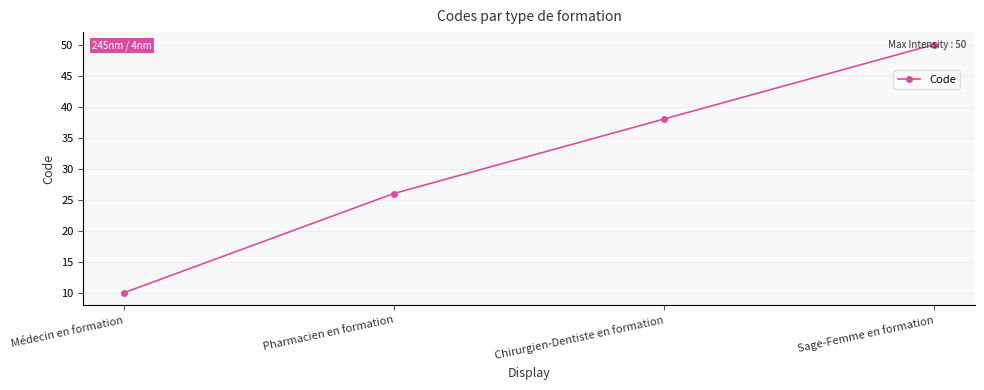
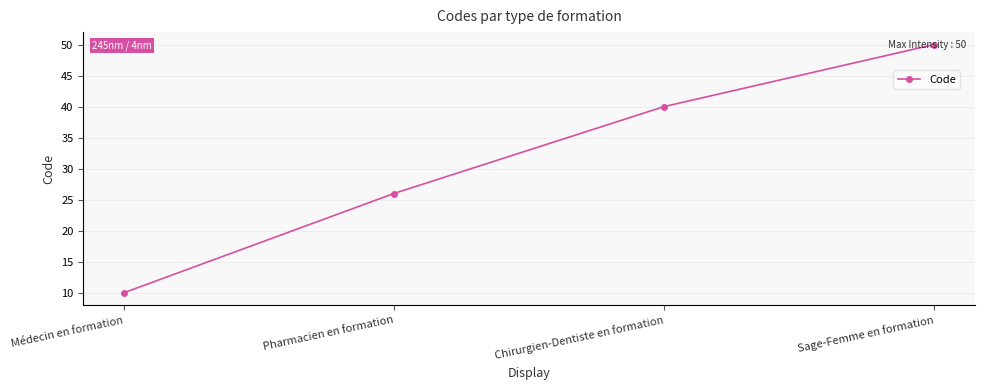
Chirurgien-Dentiste en formation: 38 -> 40
